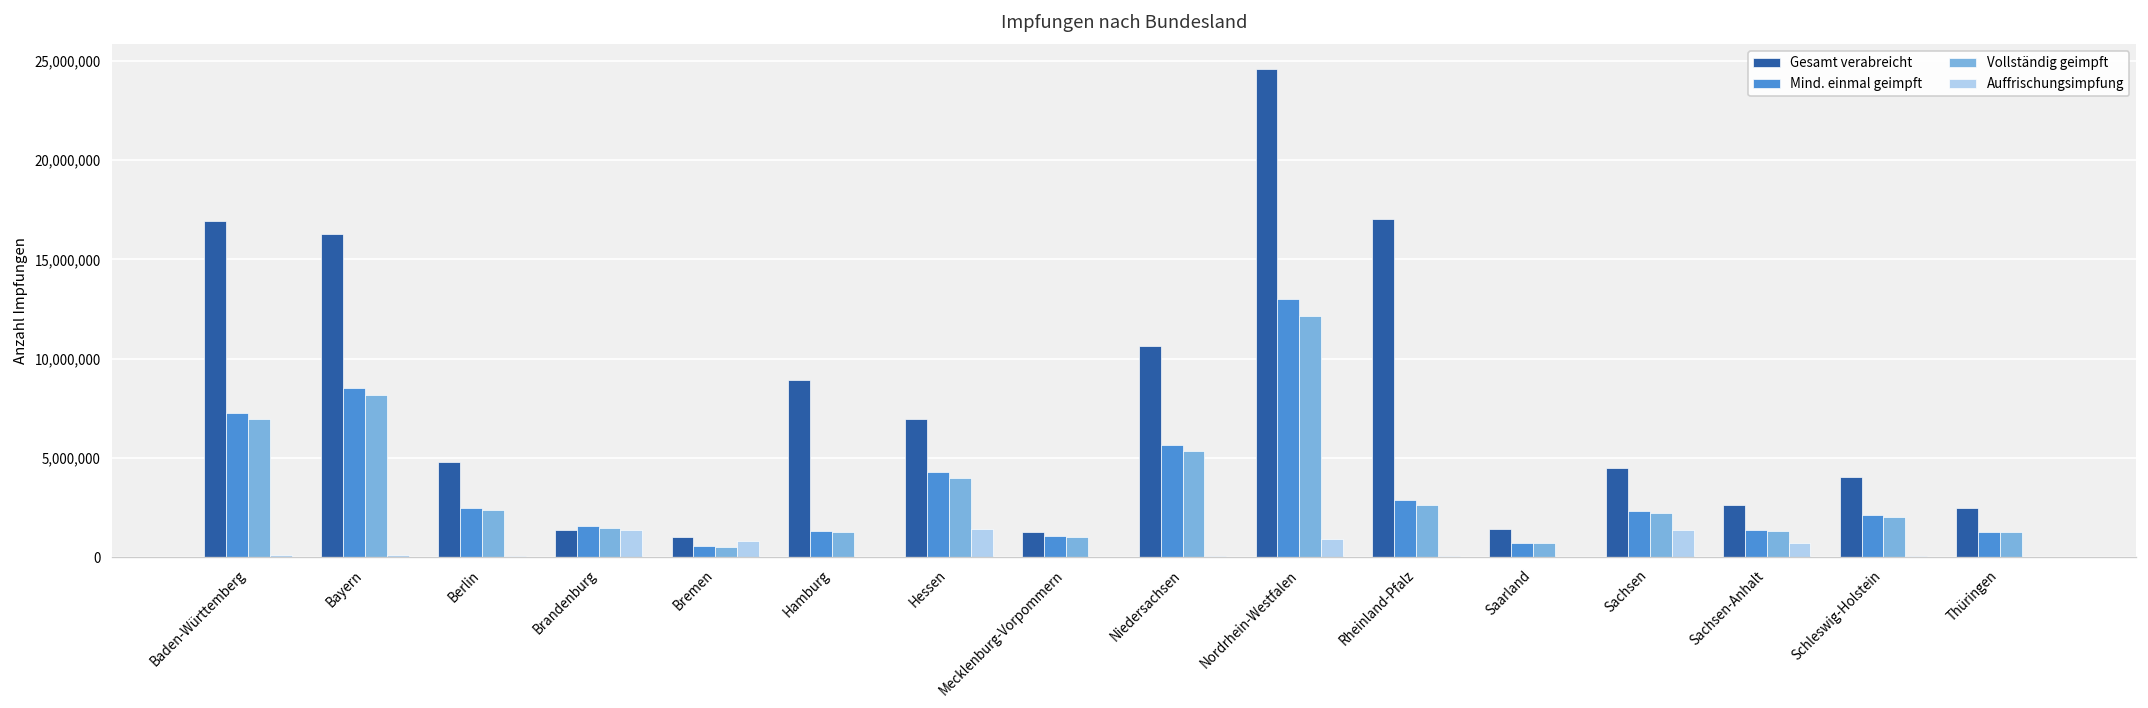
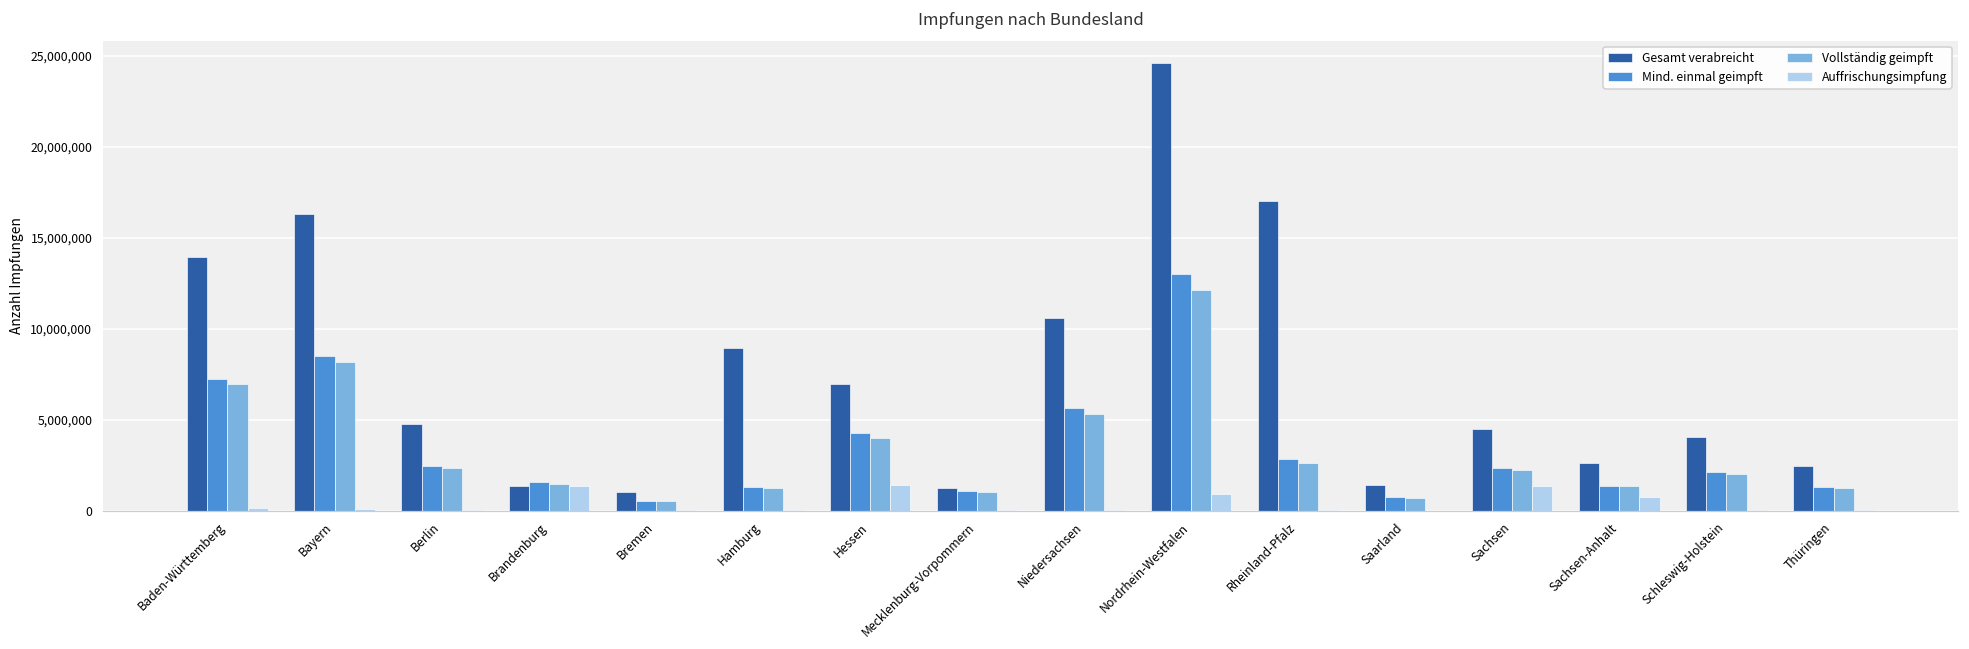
Gesamt verabreicht, Baden-Württemberg: 17,000,000 -> 13,900,000
Auffrischungsimpfung, Bremen: 800,000 -> 0
